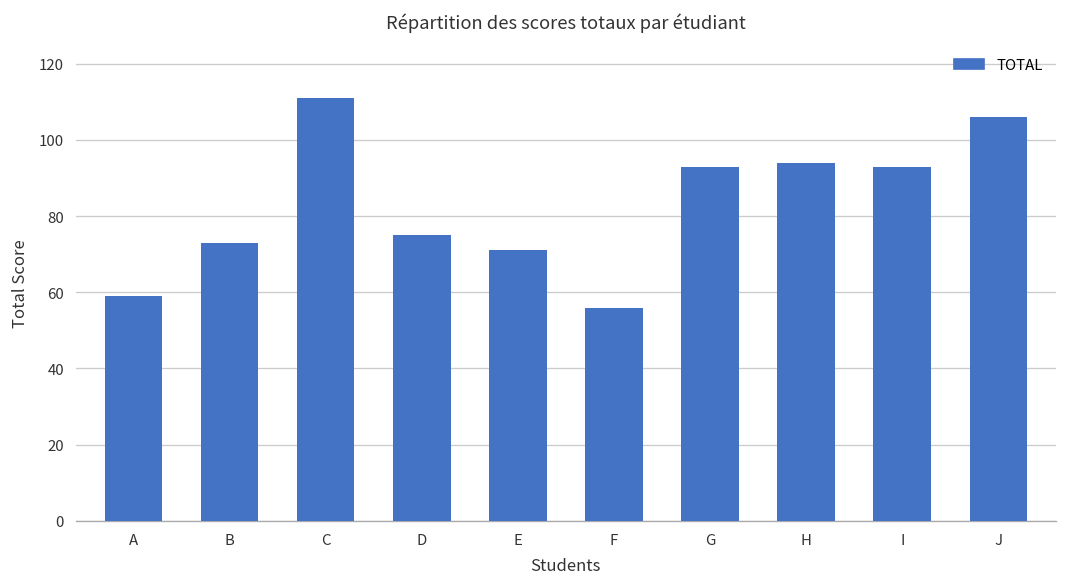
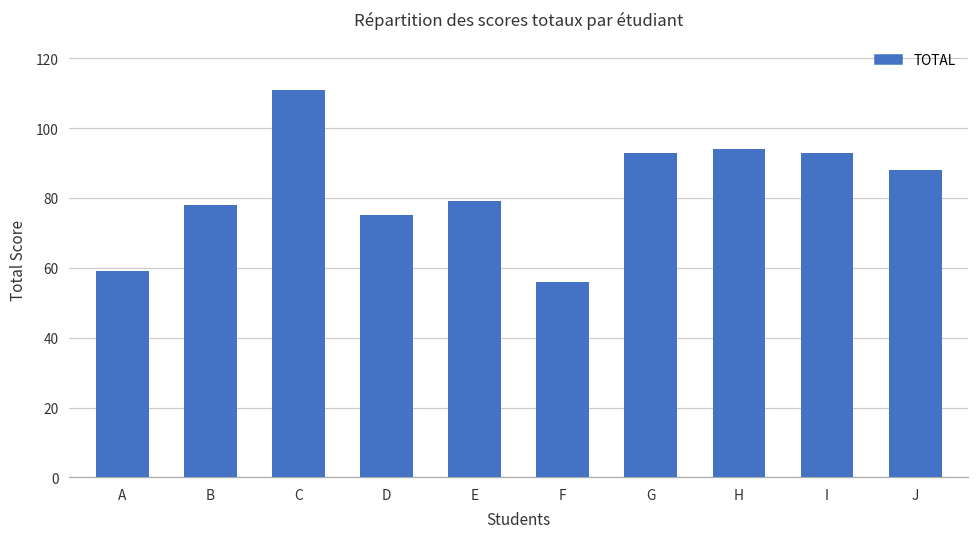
B: 73 -> 78
E: 71 -> 79
J: 106 -> 88
